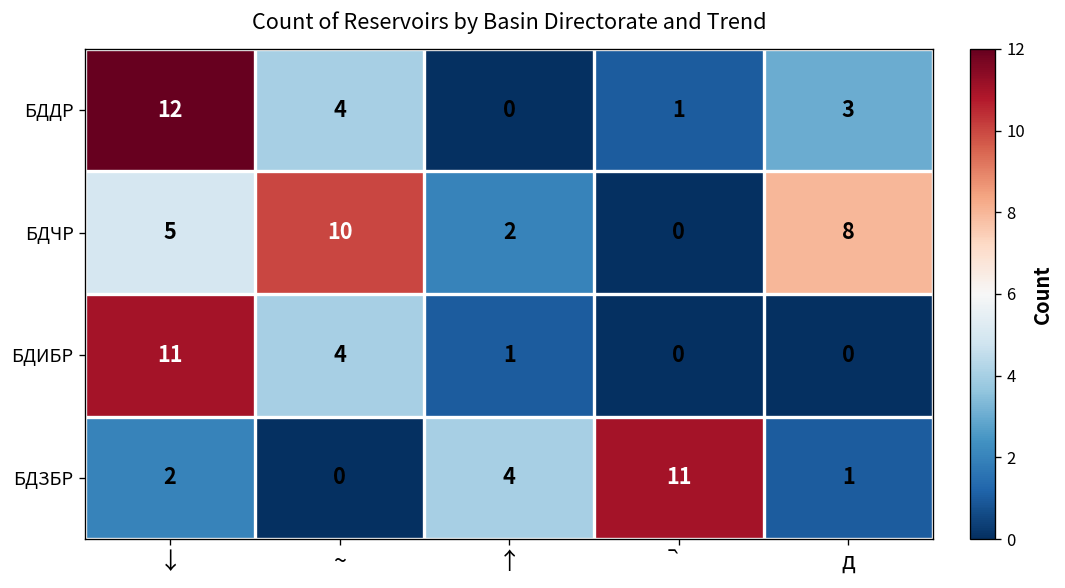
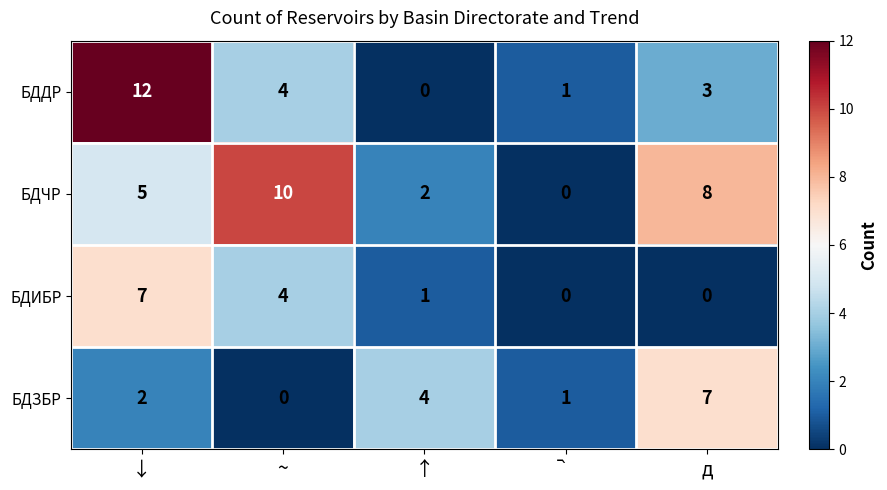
БДИБР, ↓: 11 -> 7
БДЗБР, ᷆: 11 -> 1
БДЗБР, д: 1 -> 7
